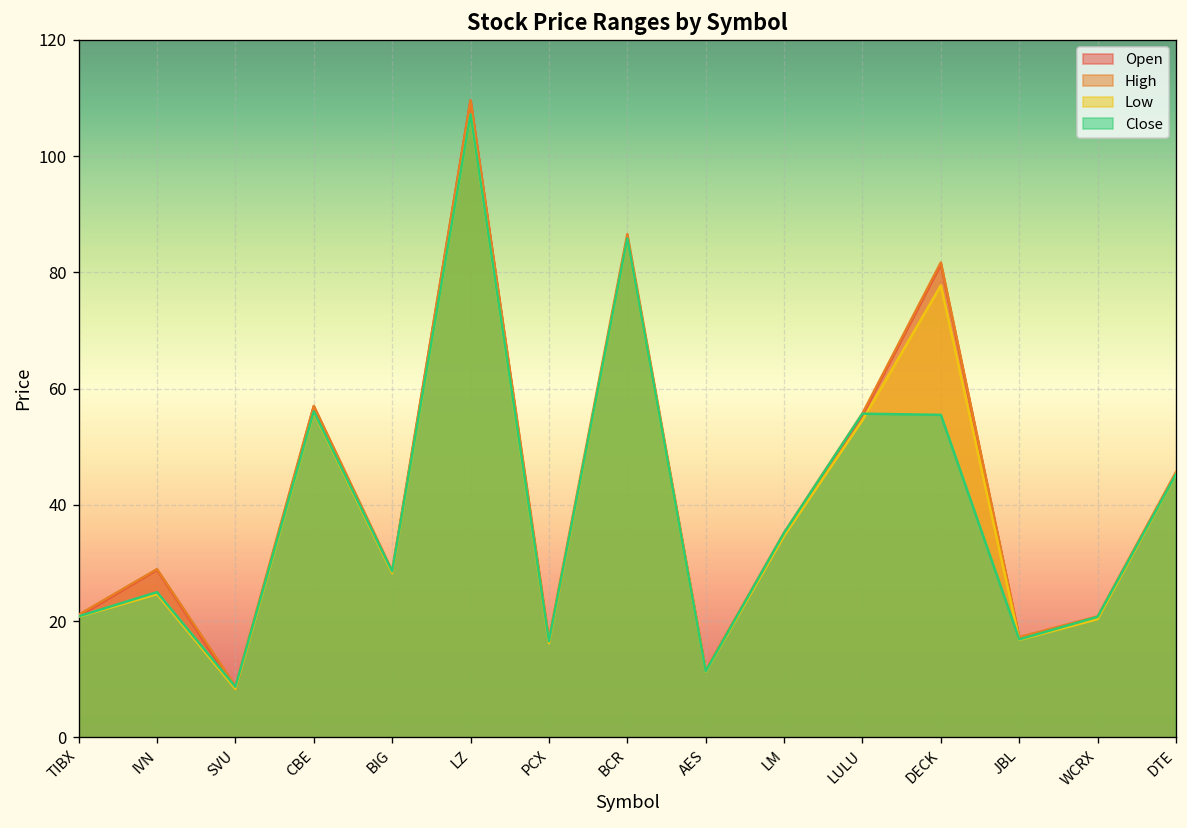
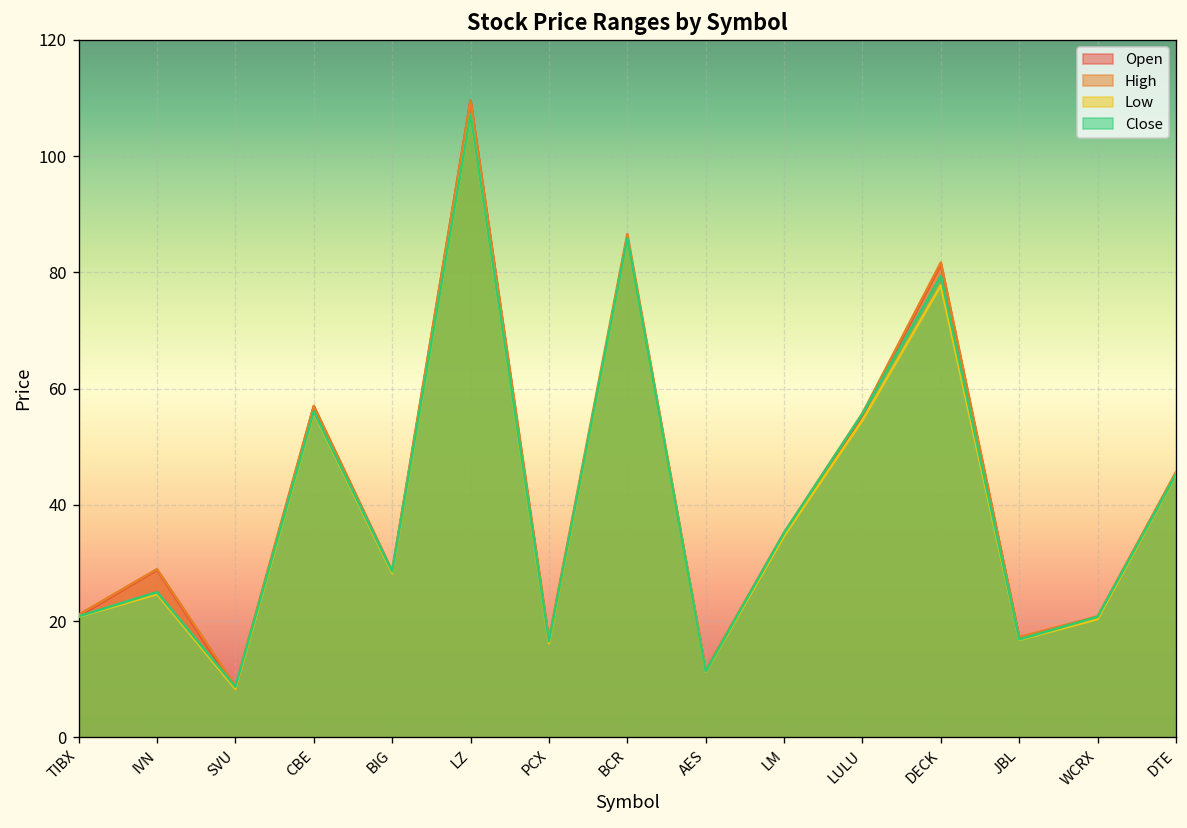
Close, DECK: 56 -> 79
